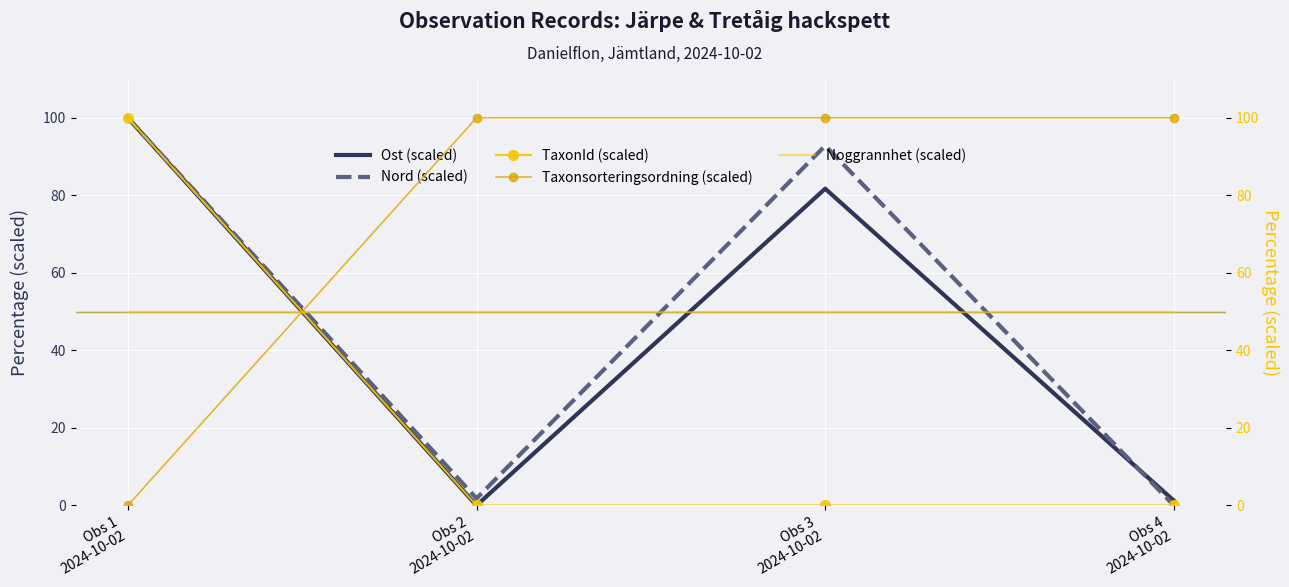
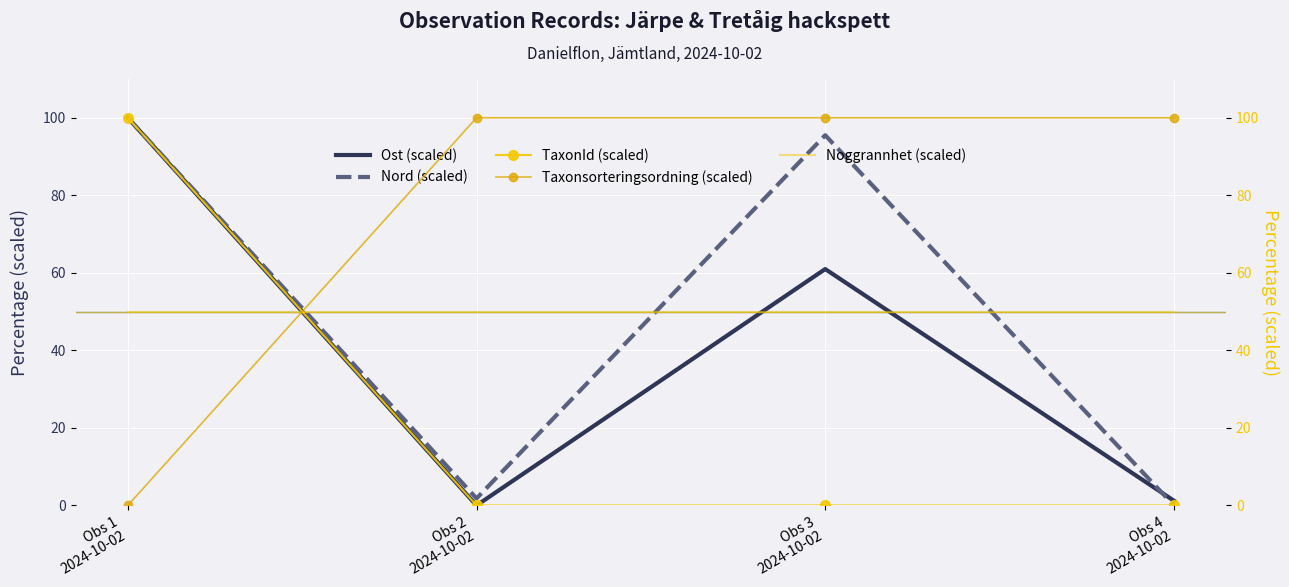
Ost (scaled), Obs 3 2024-10-02: 82 -> 61
Nord (scaled), Obs 3 2024-10-02: 93 -> 95
